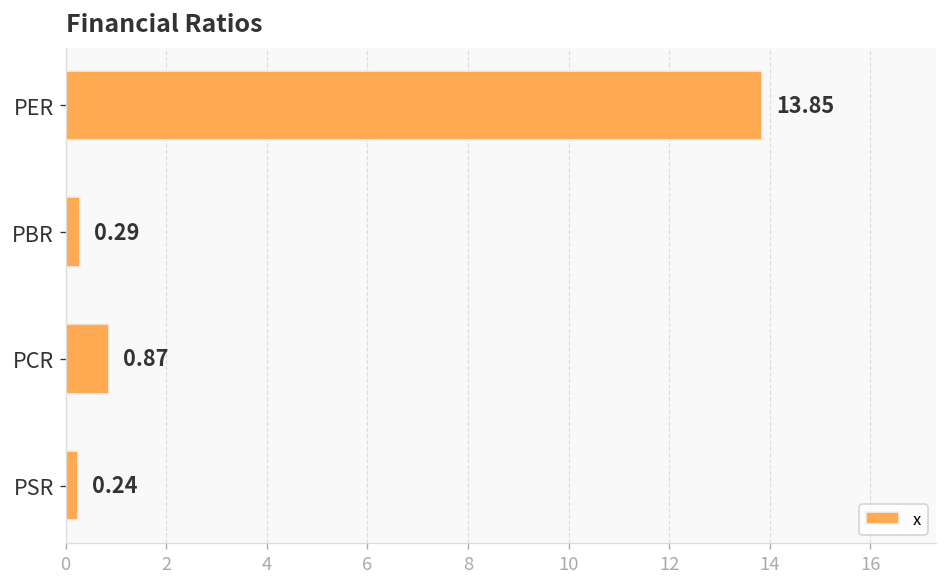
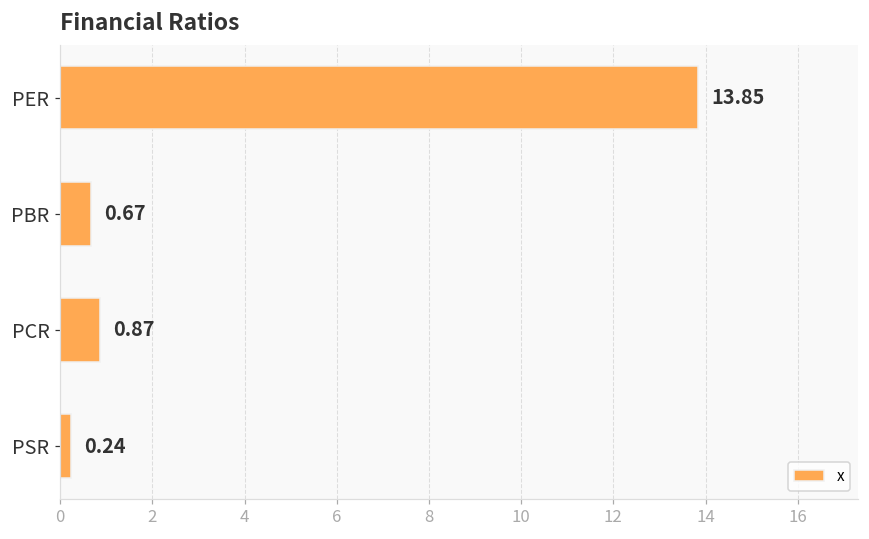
PBR: 0.29 -> 0.67
